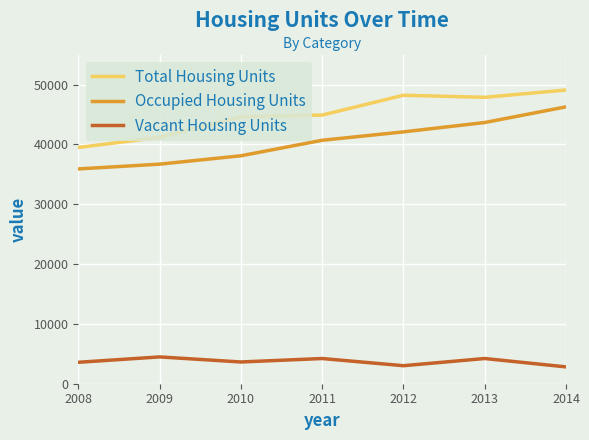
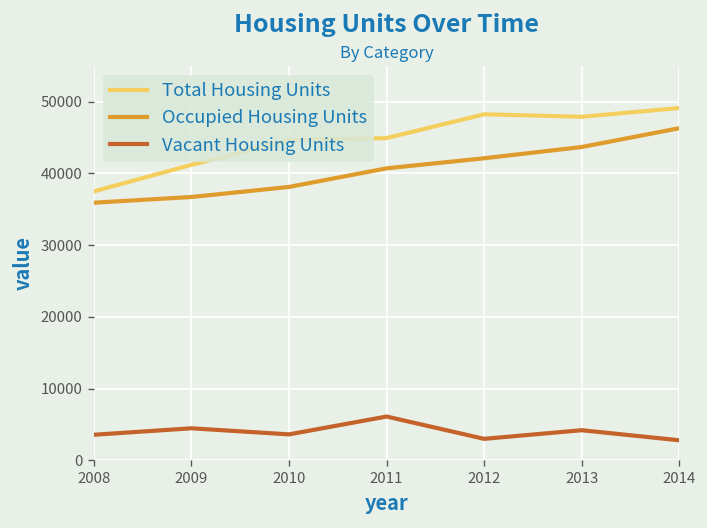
Total Housing Units, 2008: 39000 -> 37000
Vacant Housing Units, 2011: 4000 -> 6000
